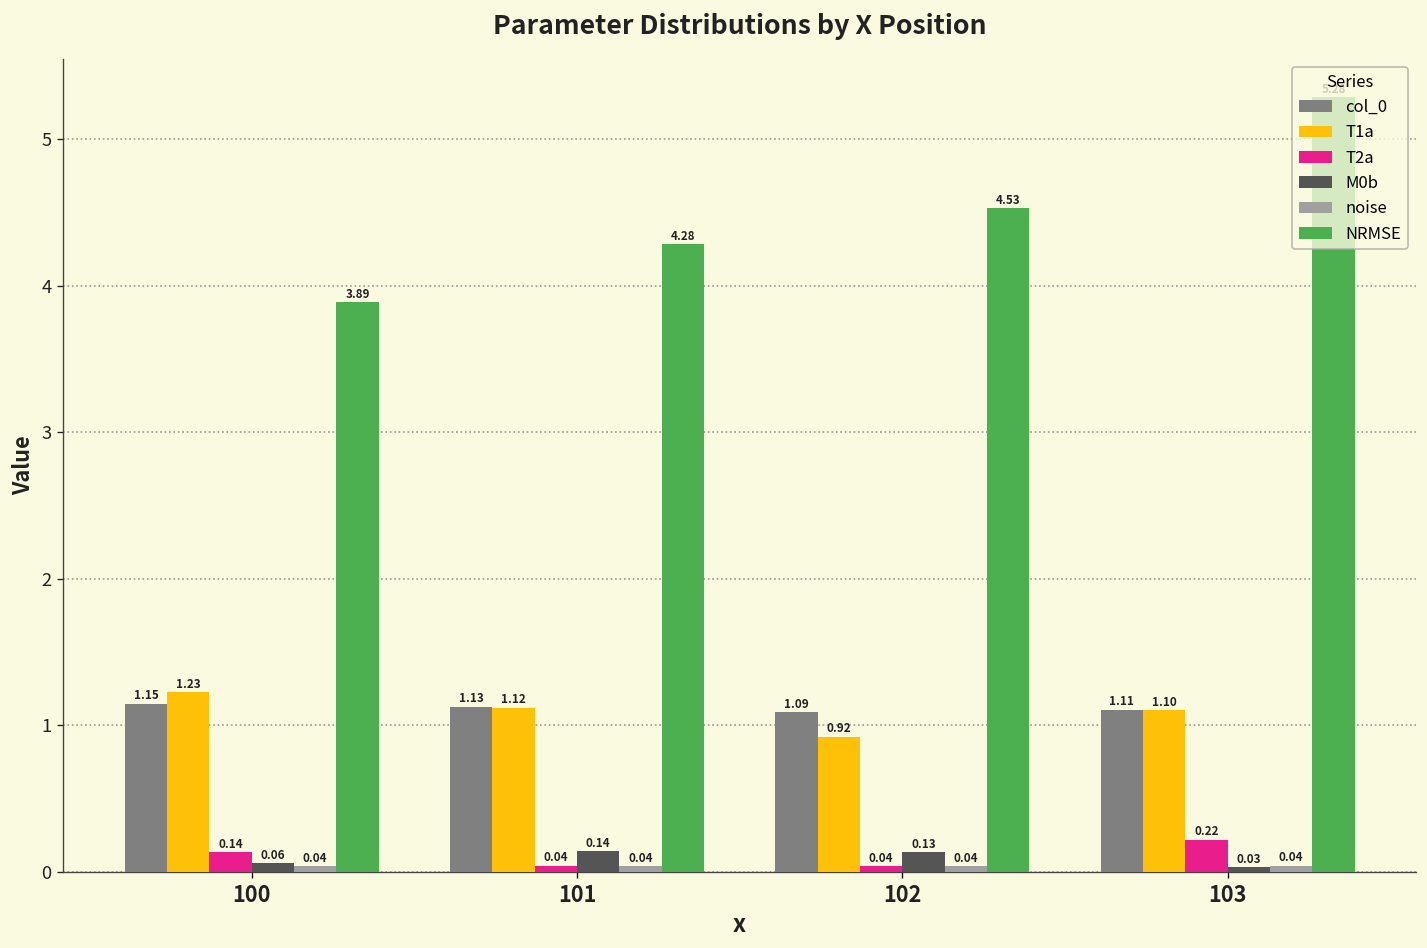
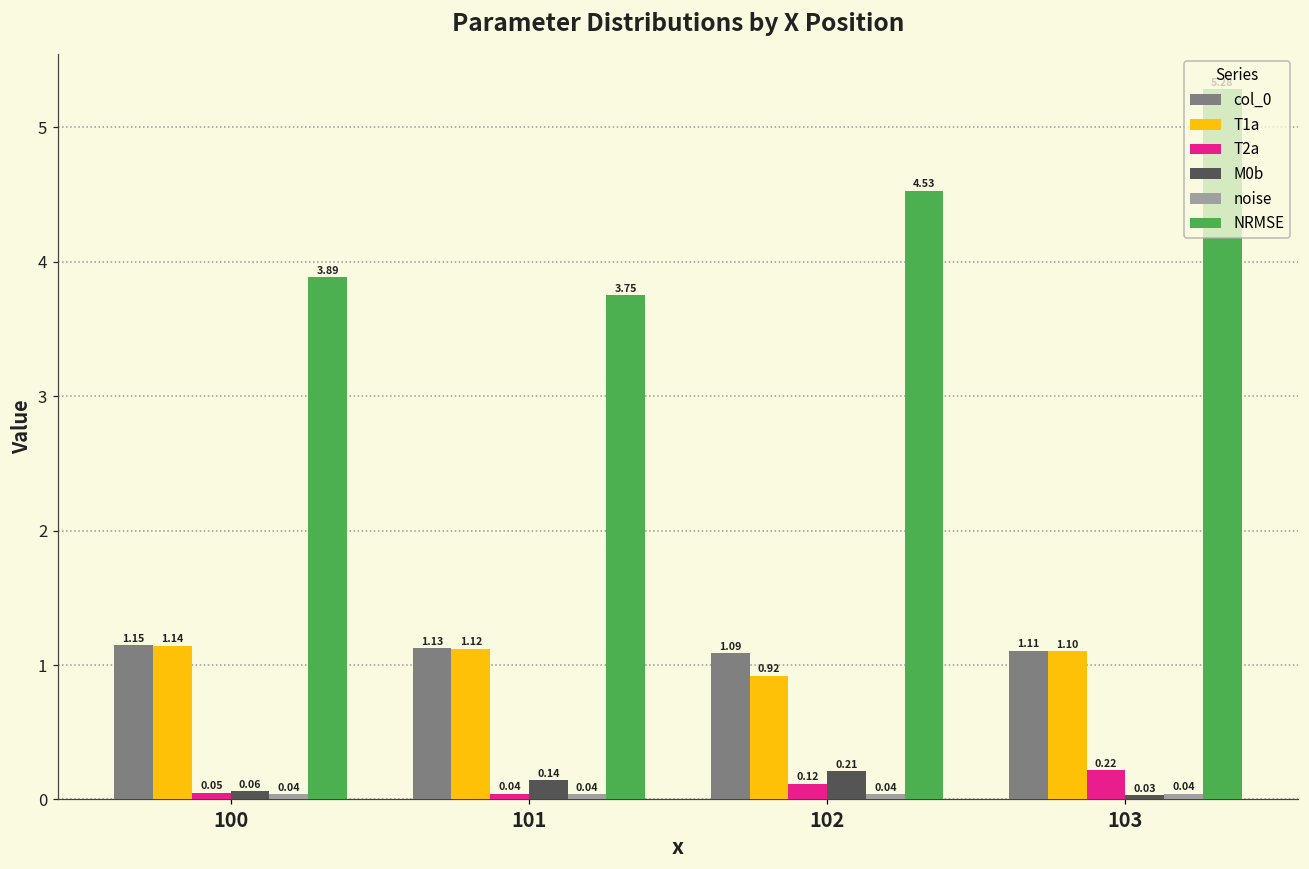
T1a, 100: 1.23 -> 1.14
T2a, 100: 0.14 -> 0.05
NRMSE, 101: 4.28 -> 3.75
T2a, 102: 0.04 -> 0.12
M0b, 102: 0.13 -> 0.21
